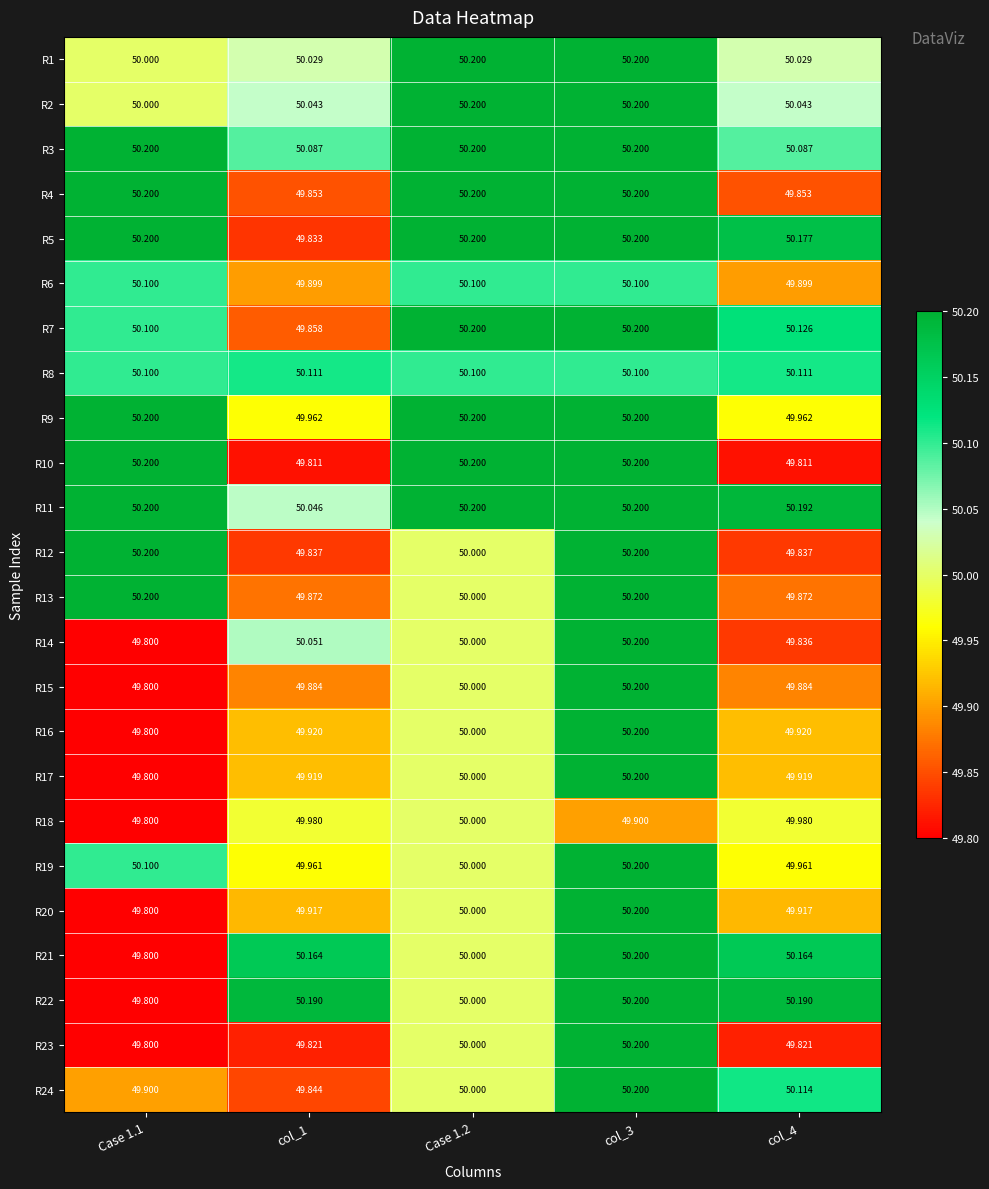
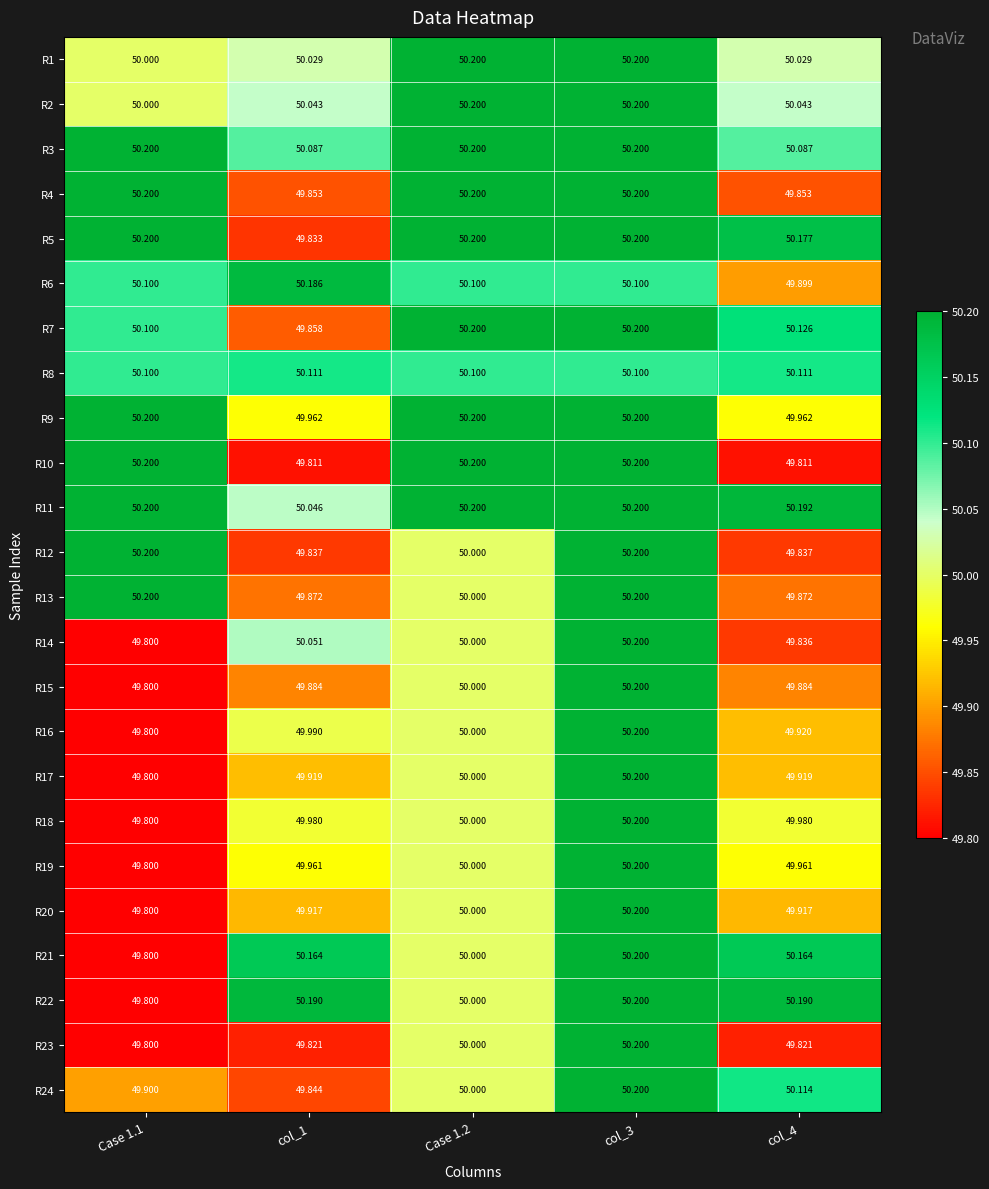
R6, col_1: 49.899 -> 50.186
R16, col_1: 49.920 -> 49.990
R18, col_3: 49.900 -> 50.200
R19, Case 1.1: 50.100 -> 49.800
